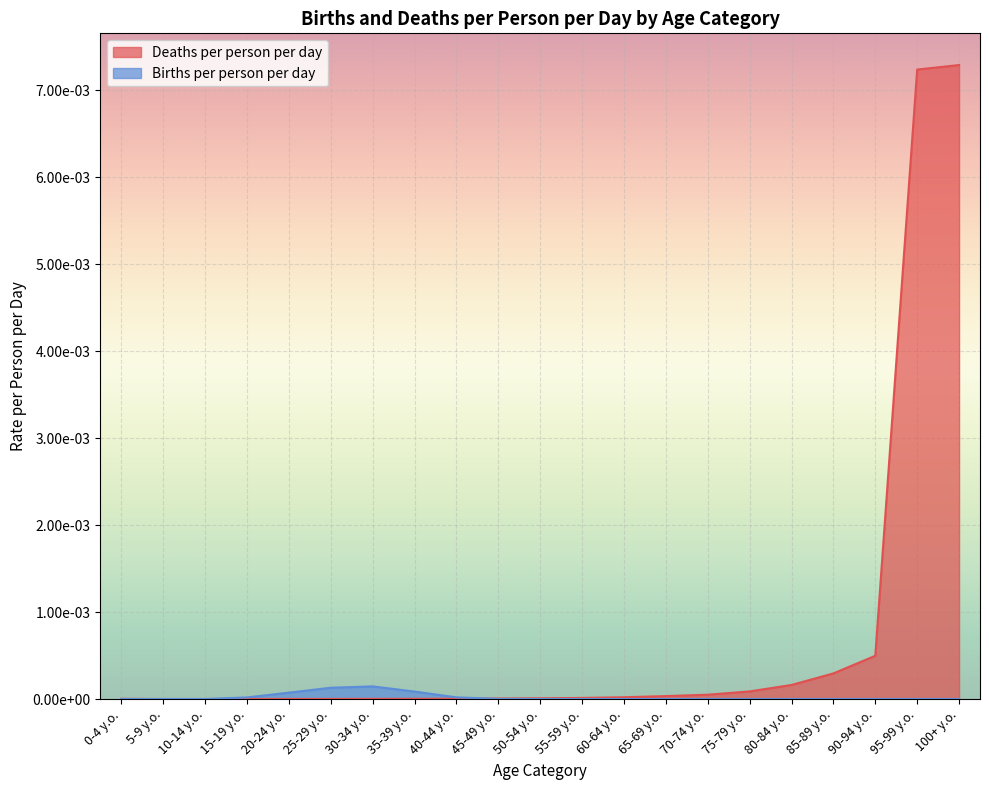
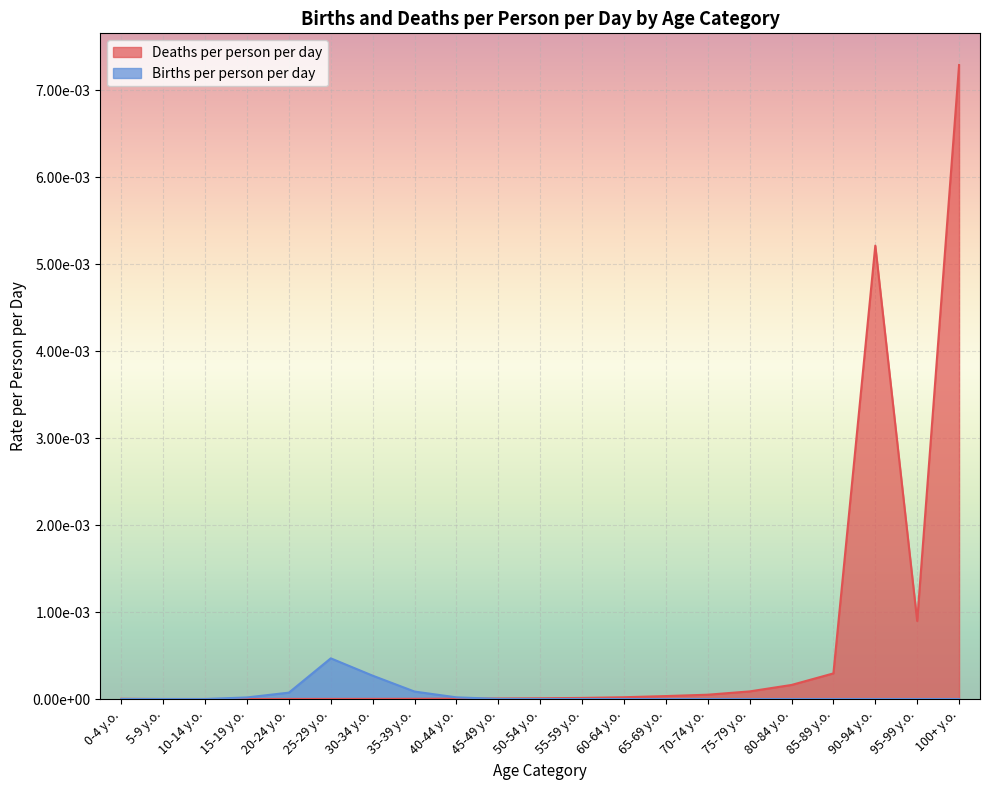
Births per person per day, 25-29 y.o.: 0.0001 -> 0.0005
Births per person per day, 30-34 y.o.: 0.0001 -> 0.0003
Deaths per person per day, 90-94 y.o.: 0.0005 -> 0.0052
Deaths per person per day, 95-99 y.o.: 0.0072 -> 0.0009
